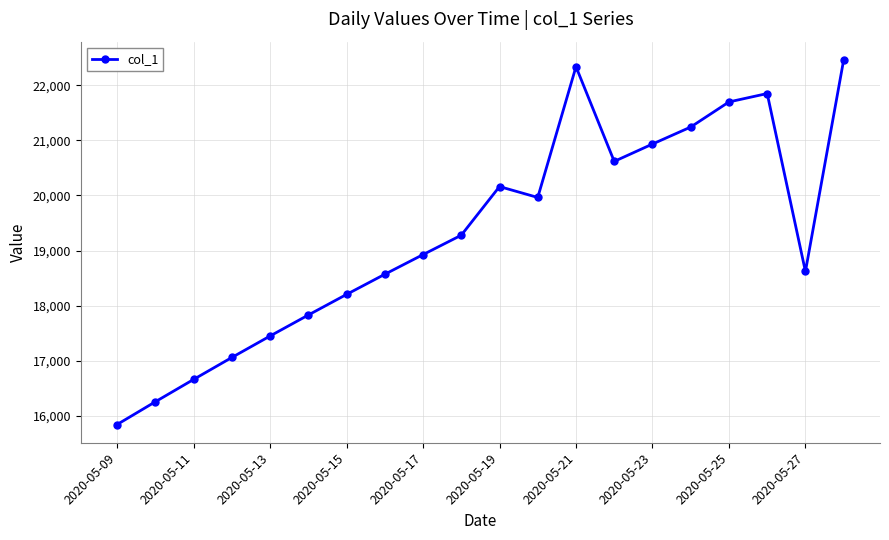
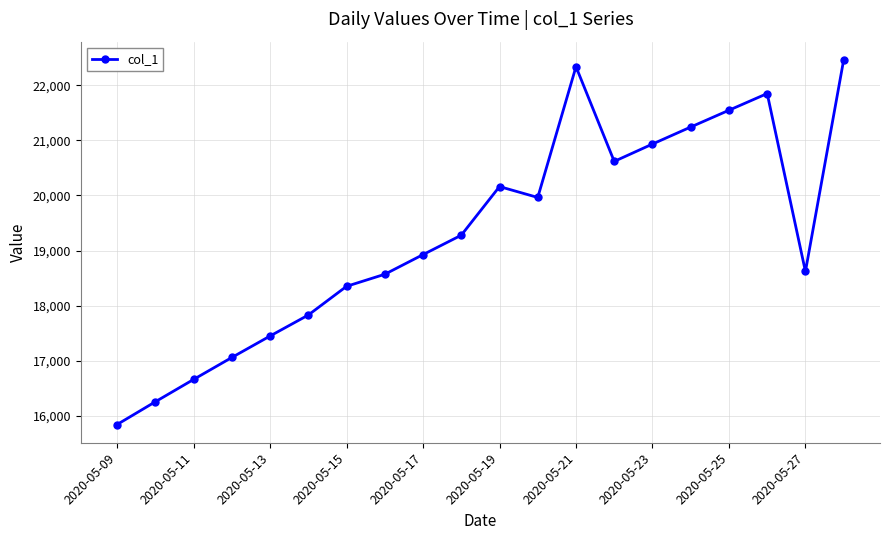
2020-05-15: 18,200 -> 18,400
2020-05-25: 21,700 -> 21,500
